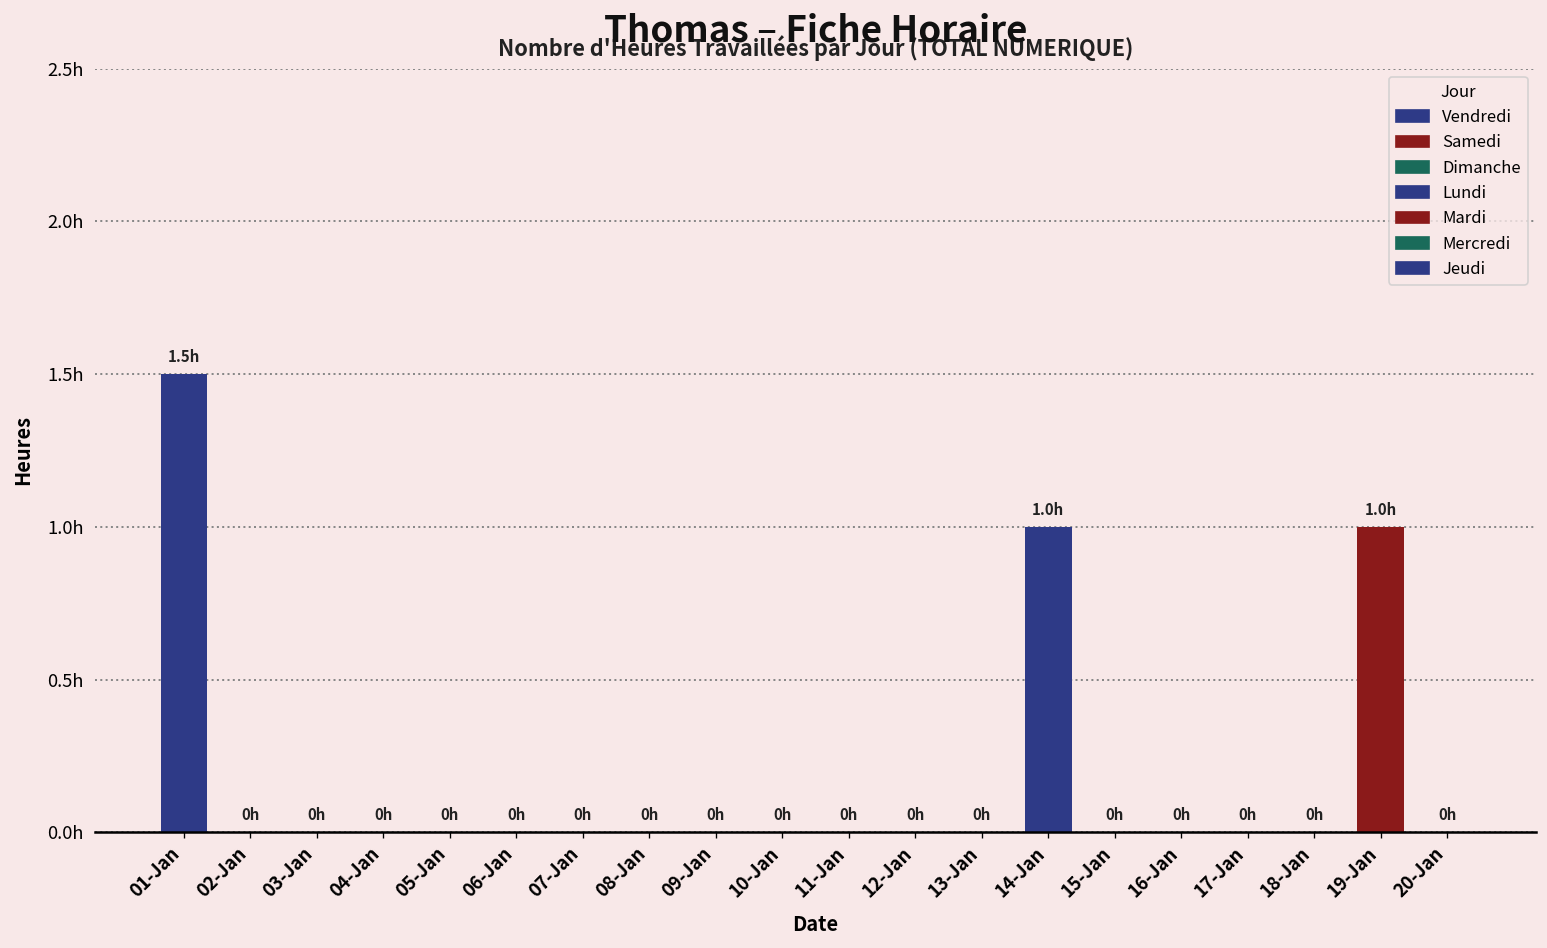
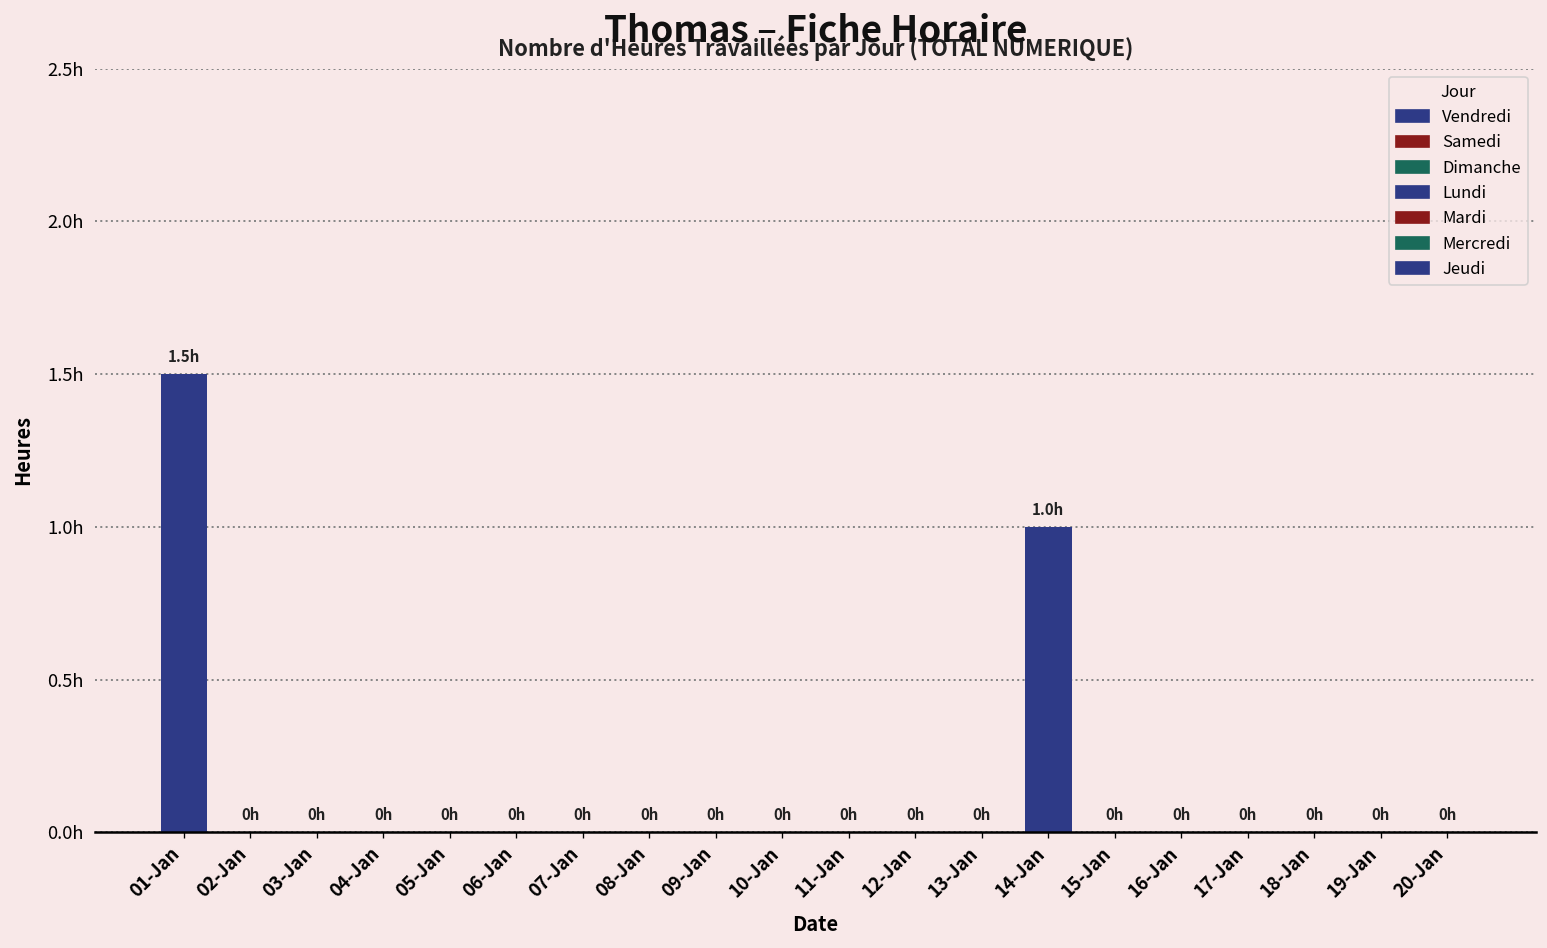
19-Jan: 1.0h -> 0h
